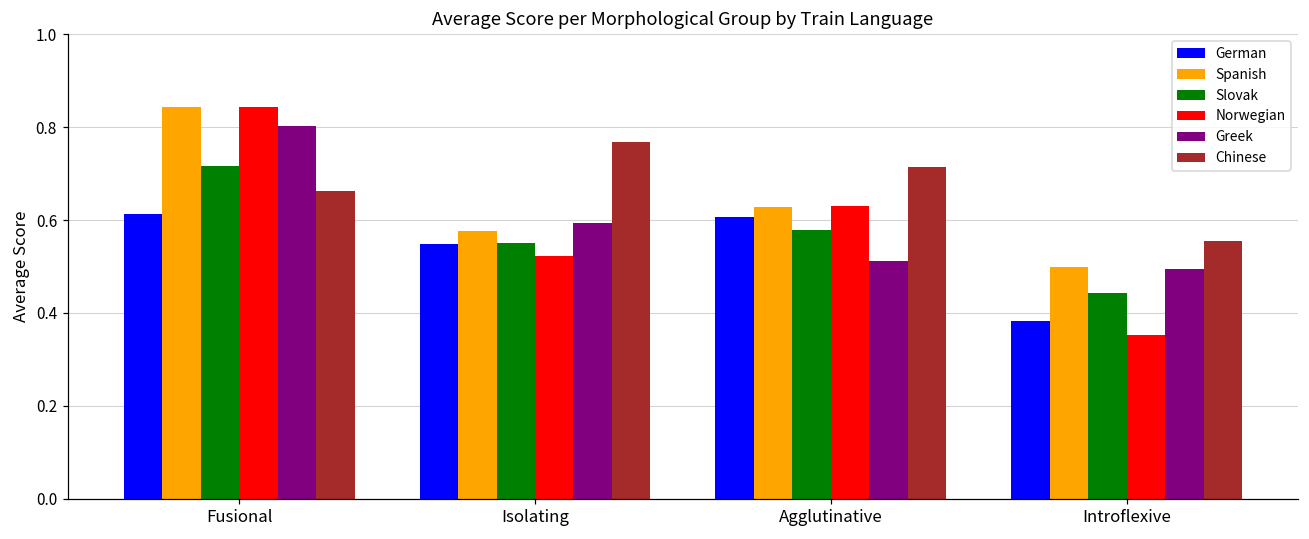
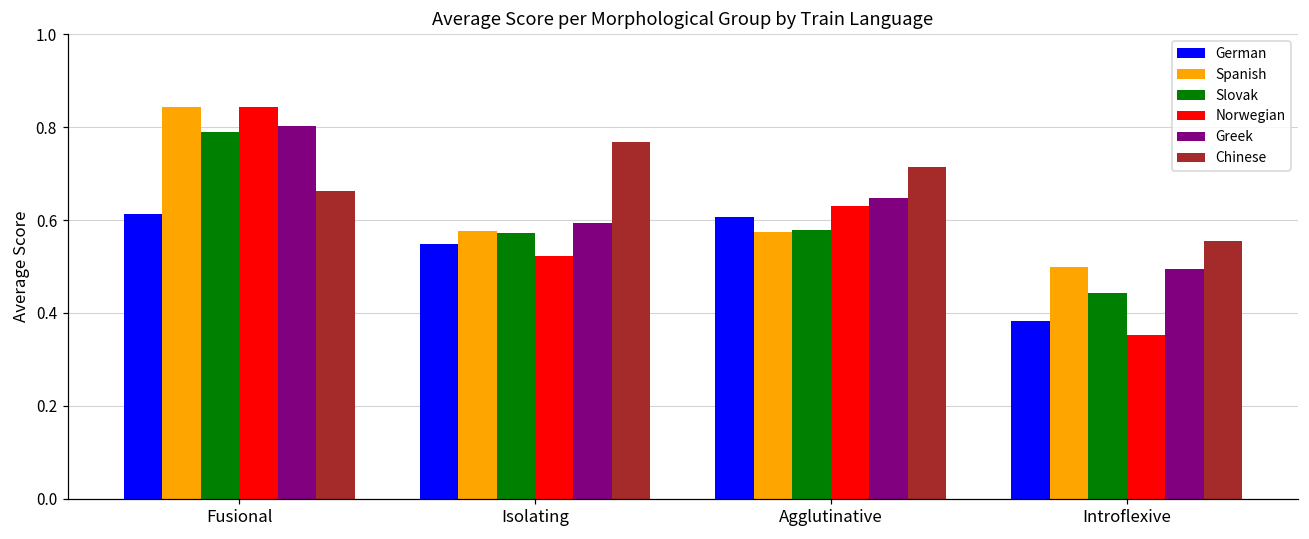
Slovak, Fusional: 0.72 -> 0.79
Slovak, Isolating: 0.55 -> 0.57
Spanish, Agglutinative: 0.63 -> 0.57
Greek, Agglutinative: 0.51 -> 0.65
